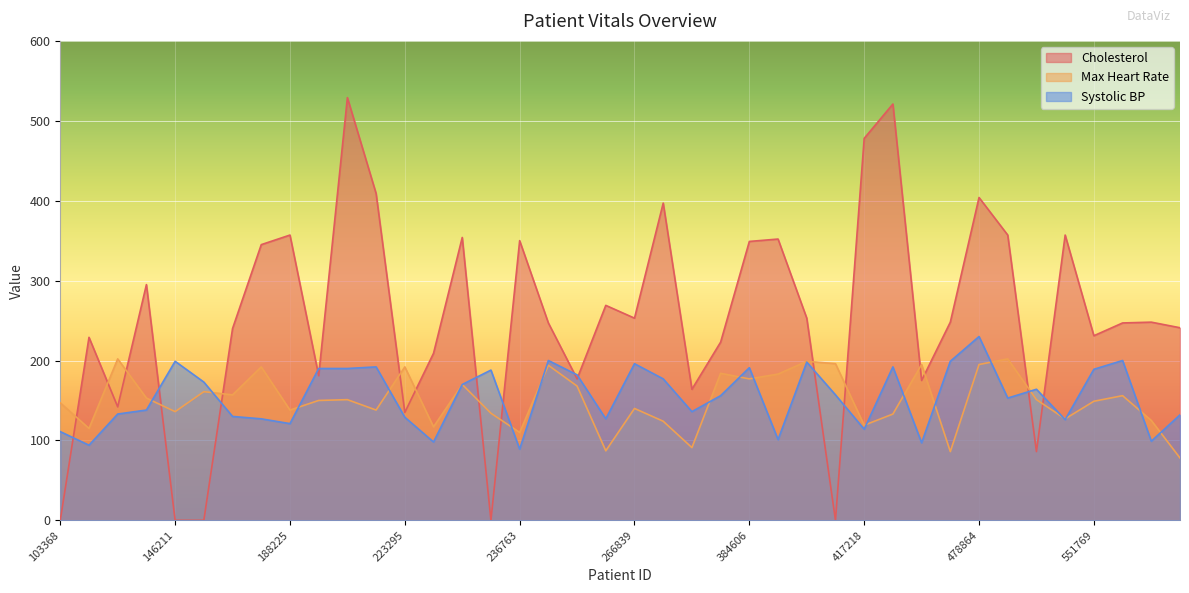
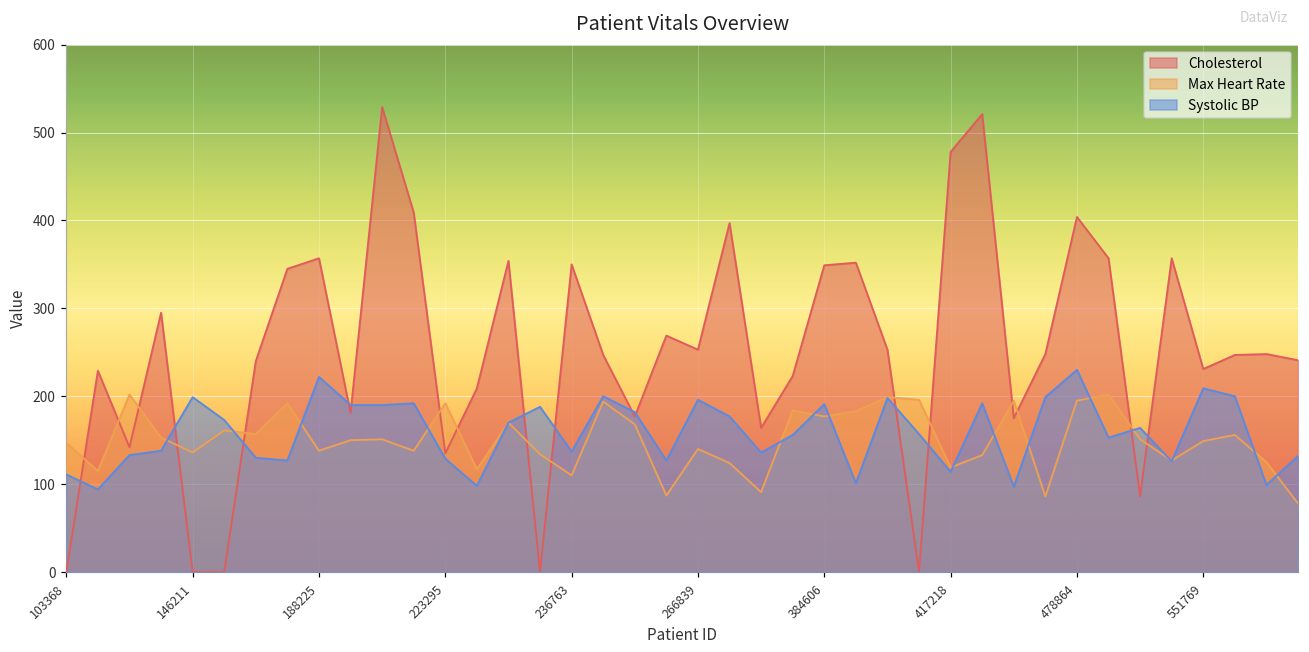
Systolic BP, 188225: 120 -> 220
Systolic BP, 236763: 90 -> 140
Systolic BP, 551769: 190 -> 210
